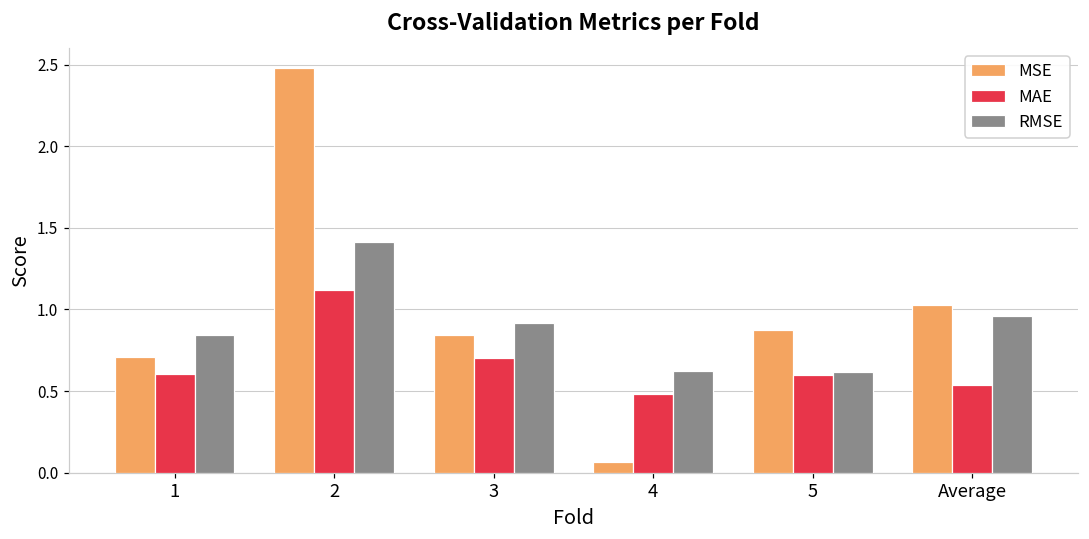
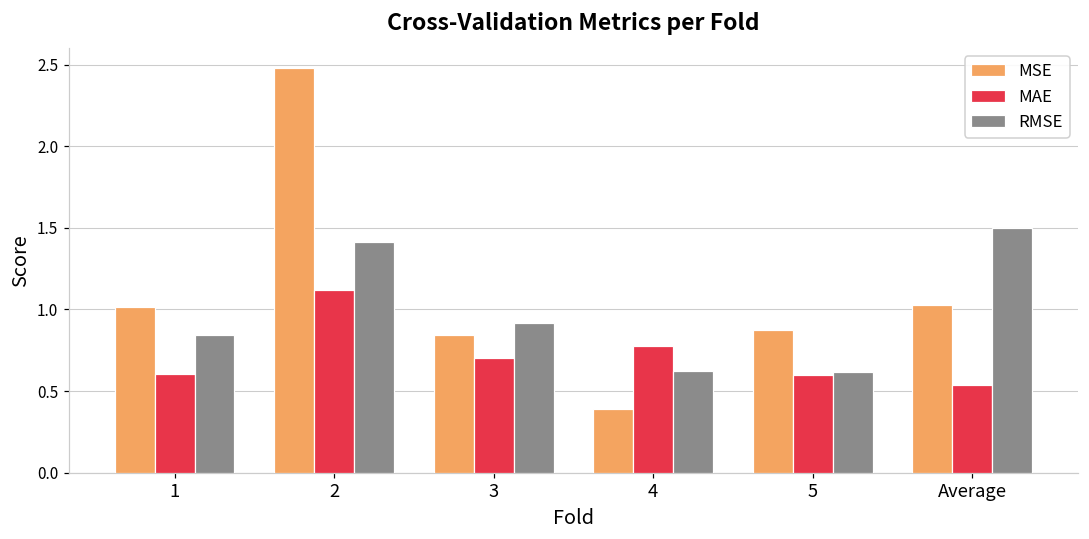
MSE, 1: 0.71 -> 1.01
MSE, 4: 0.07 -> 0.39
MAE, 4: 0.48 -> 0.78
RMSE, Average: 0.96 -> 1.50
